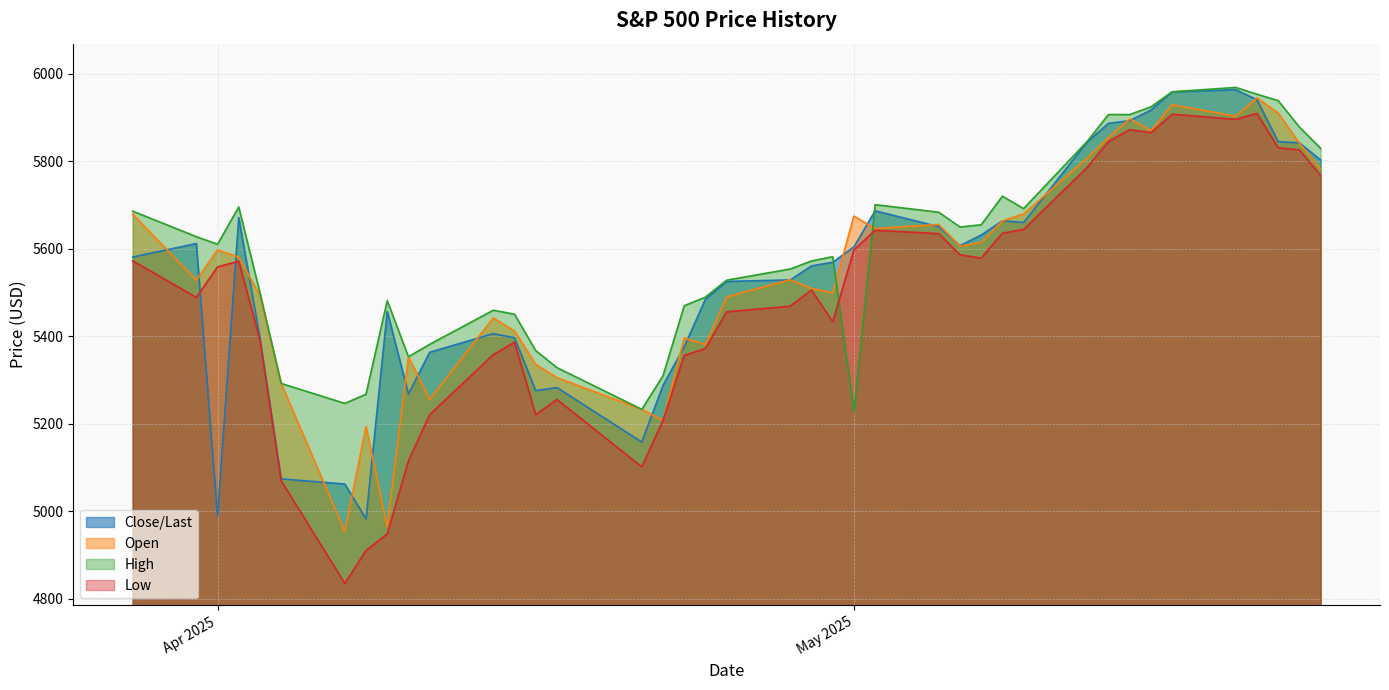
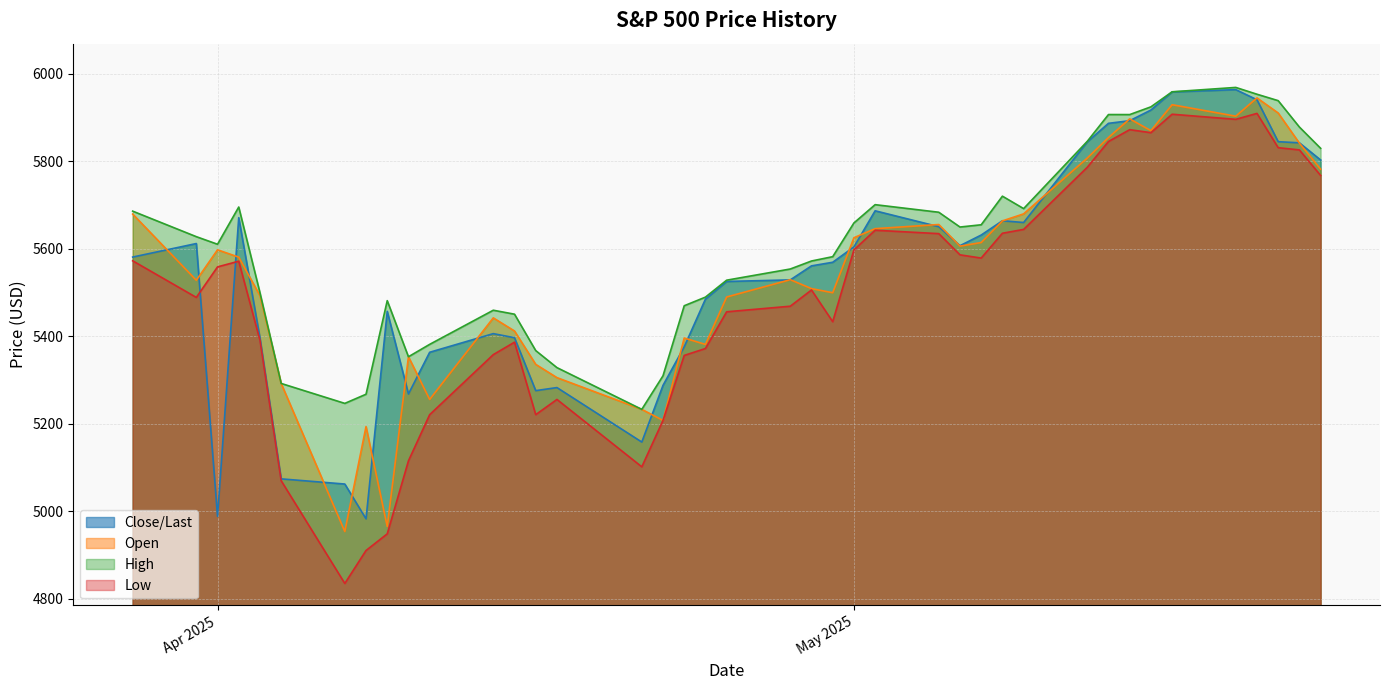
Open, May 2025: 5670 -> 5630
High, May 2025: 5230 -> 5660
